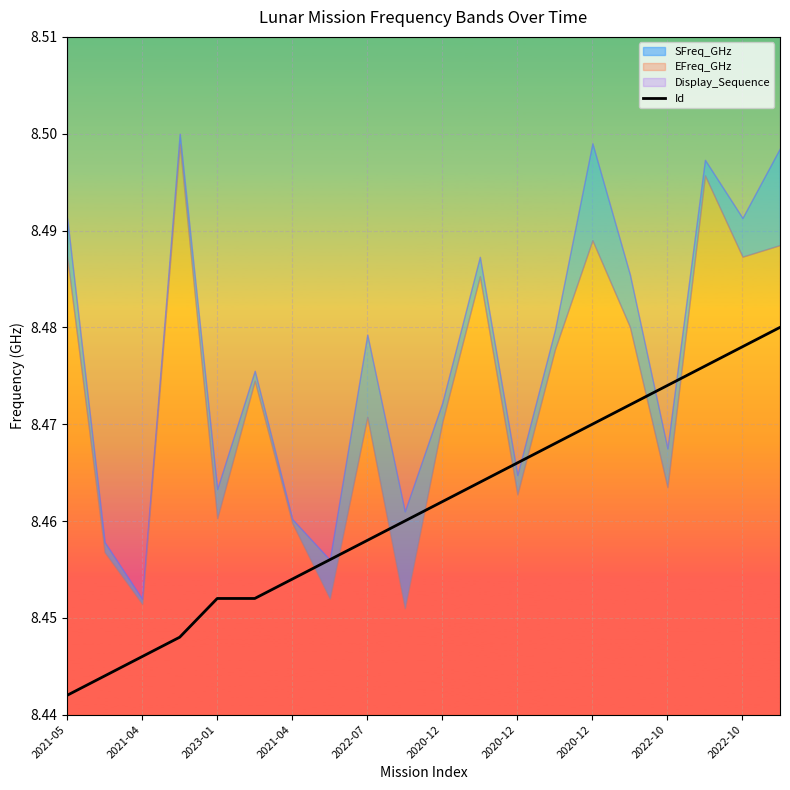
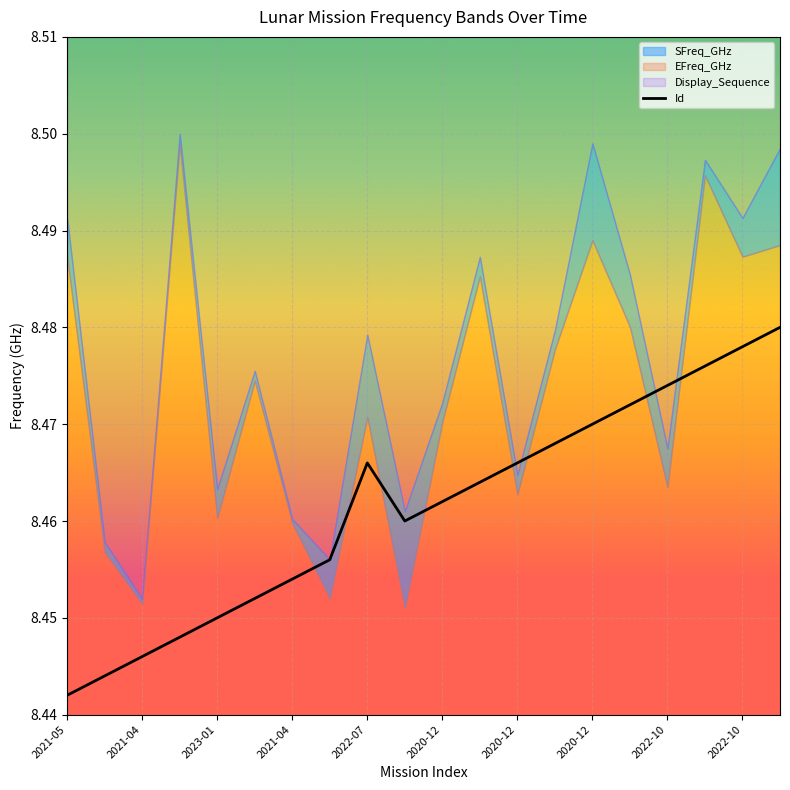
Id, 2023-01: 8.452 -> 8.450
Id, 2022-07: 8.458 -> 8.466
